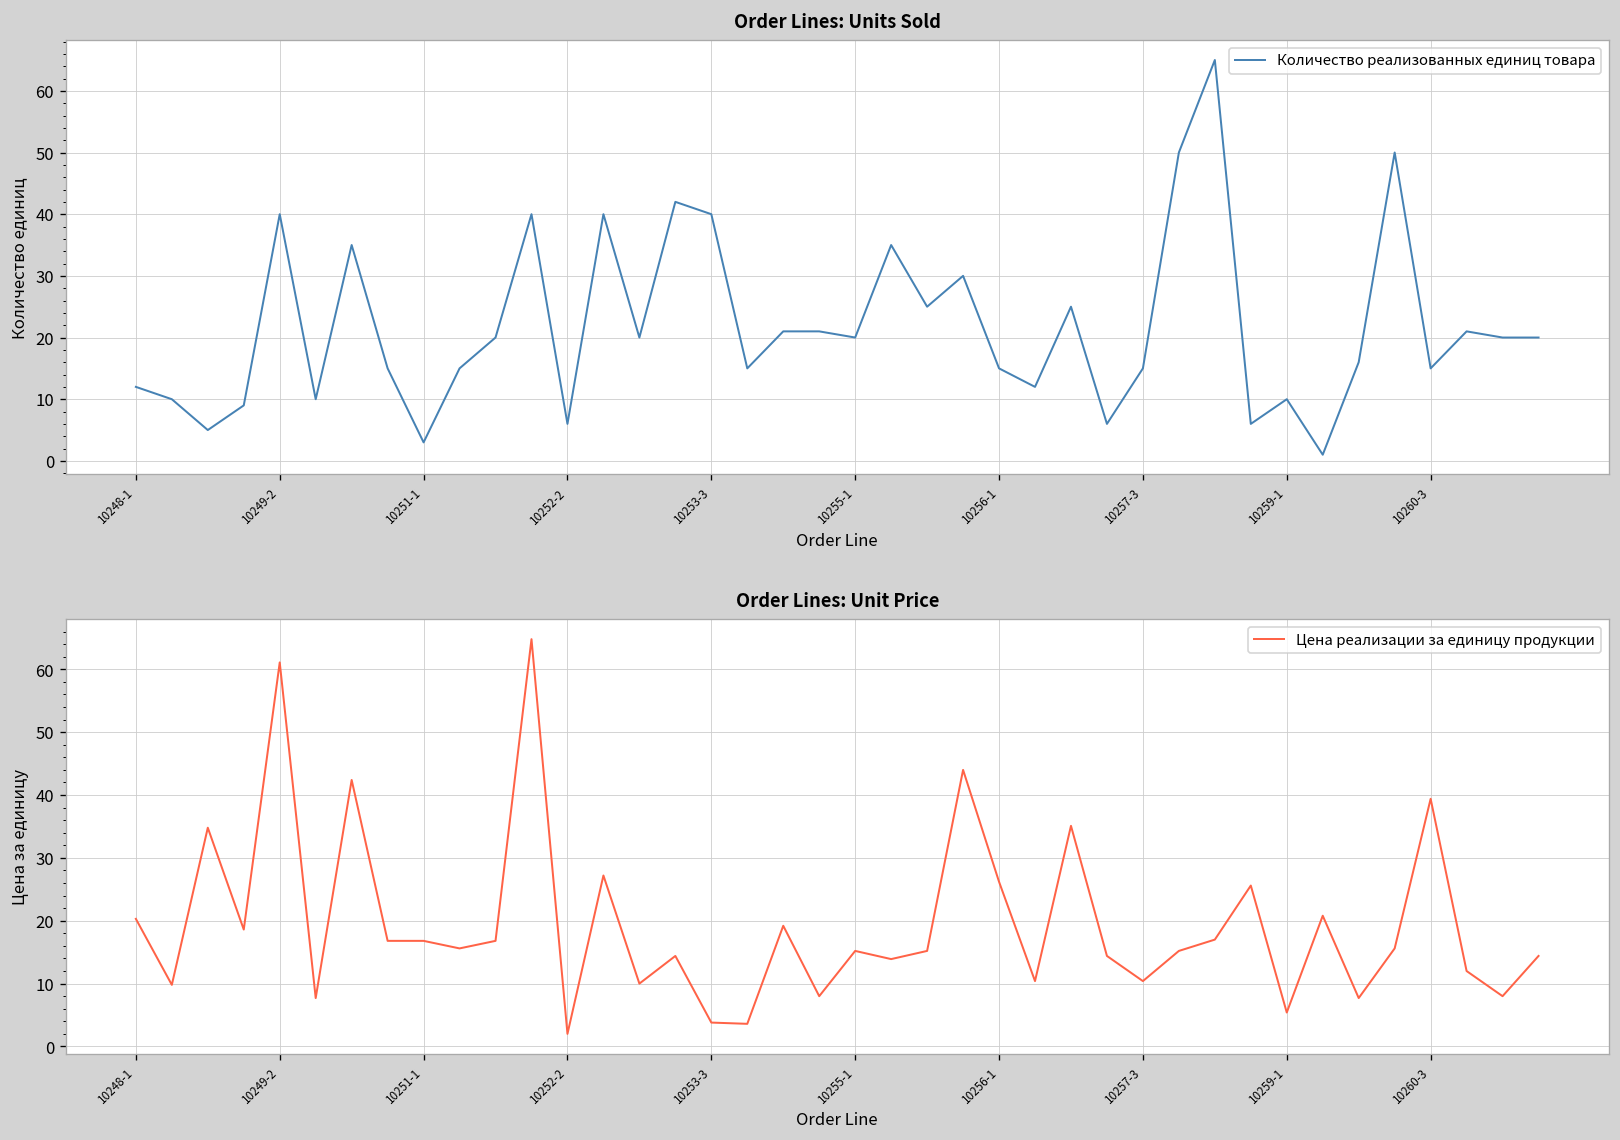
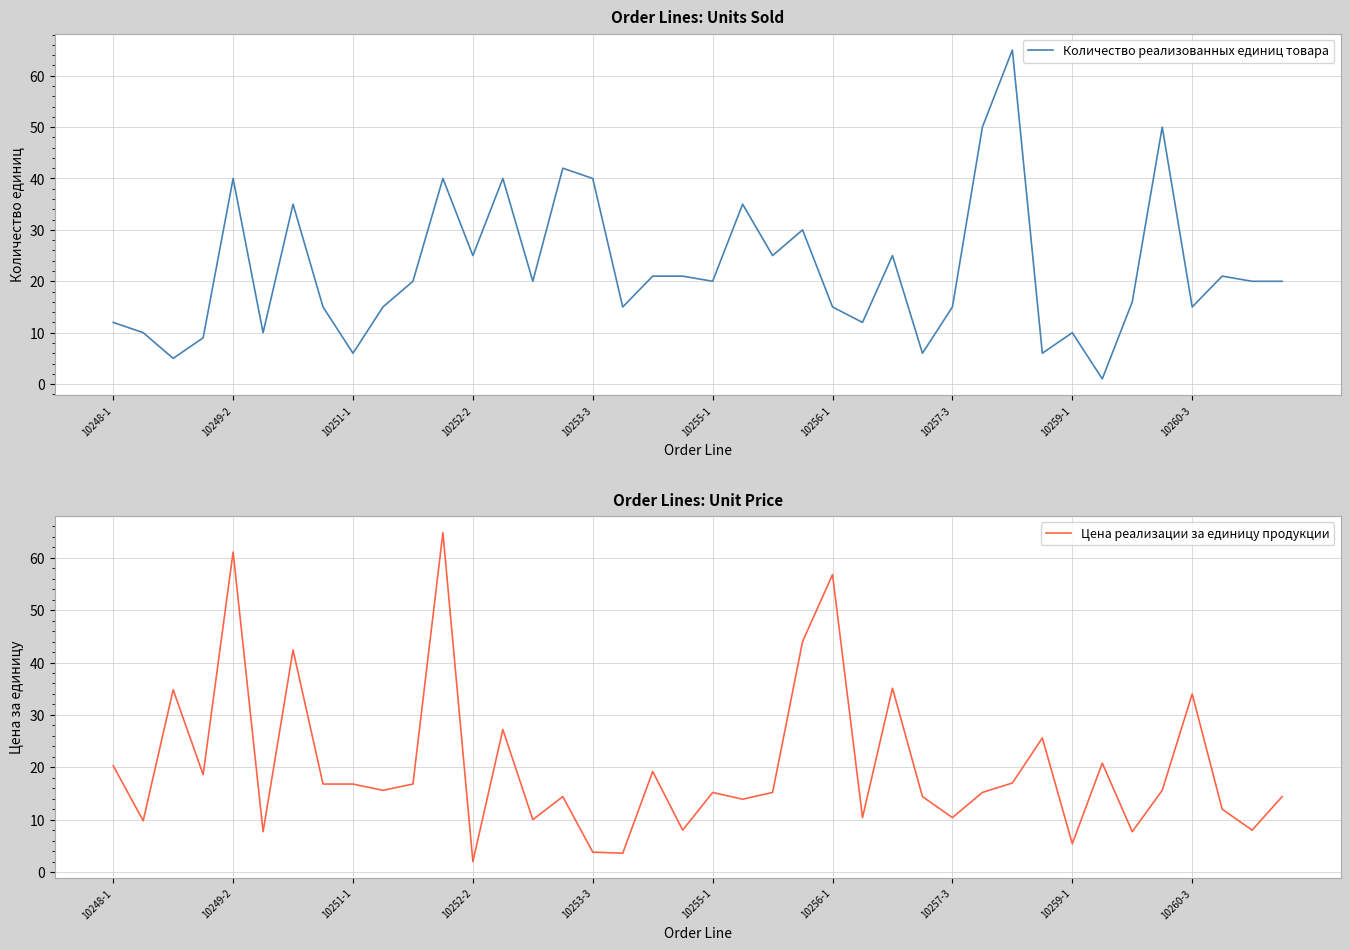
Order Lines: Units Sold, 10251-1: 3 -> 6
Order Lines: Units Sold, 10252-2: 6 -> 25
Order Lines: Unit Price, 10256-1: 26 -> 57
Order Lines: Unit Price, 10260-3: 39 -> 34
